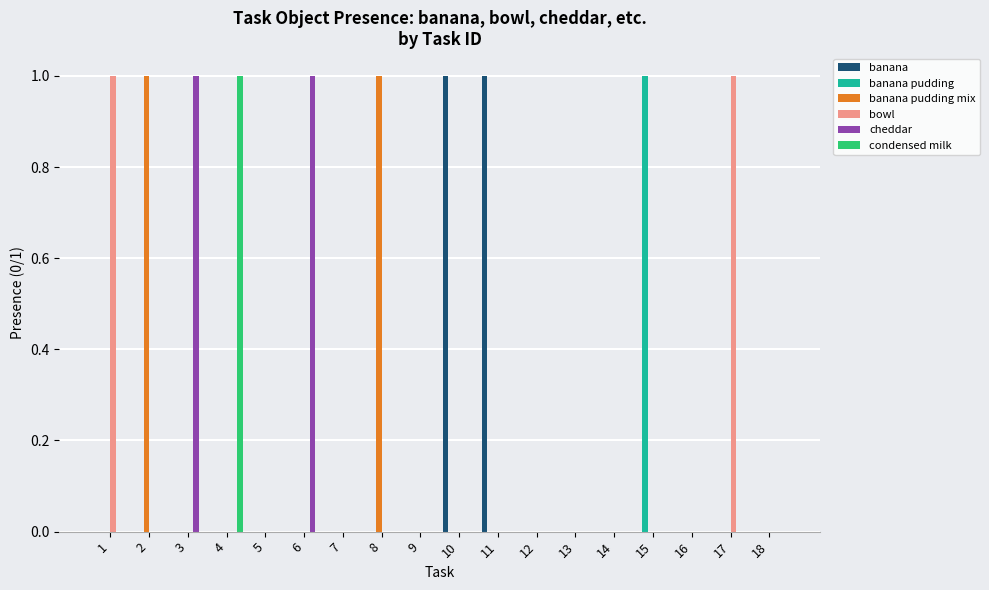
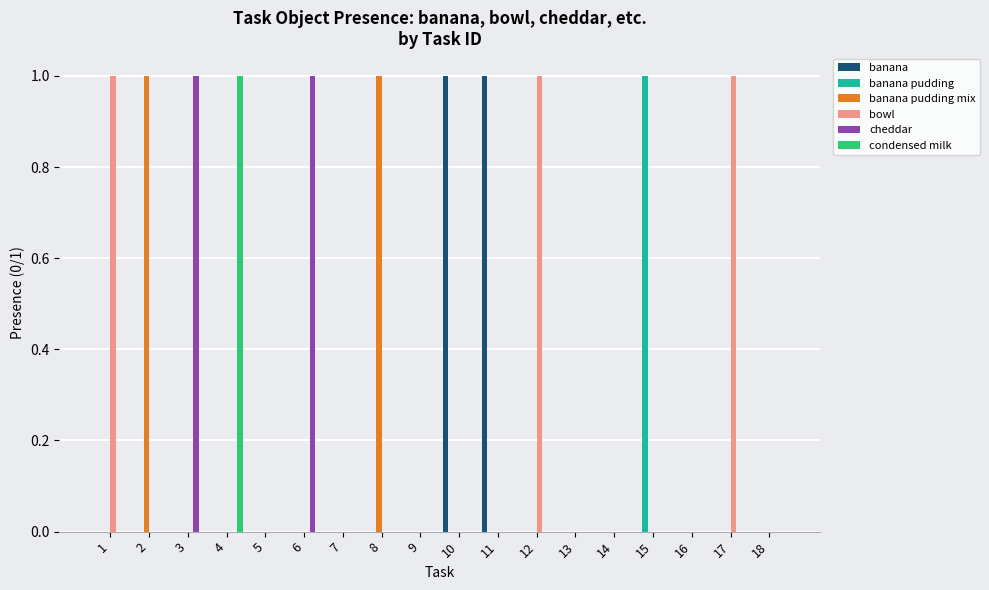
bowl, 12: 0 -> 1
